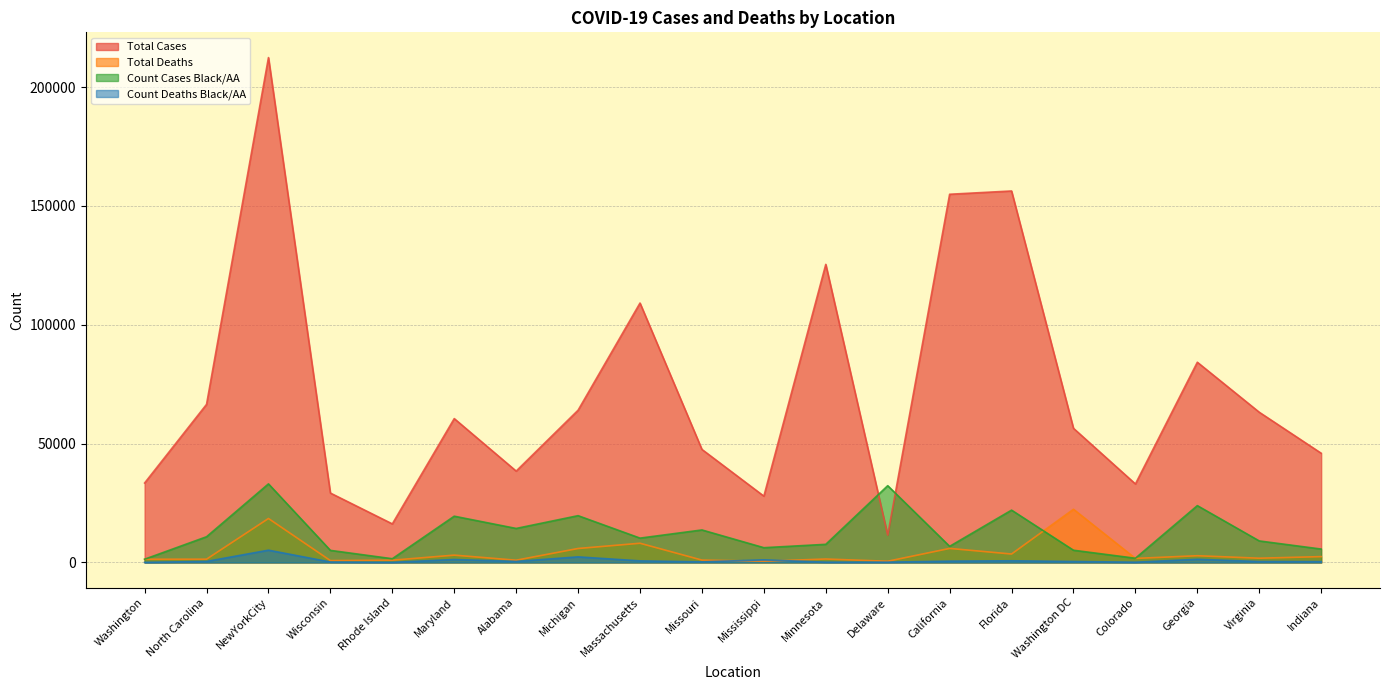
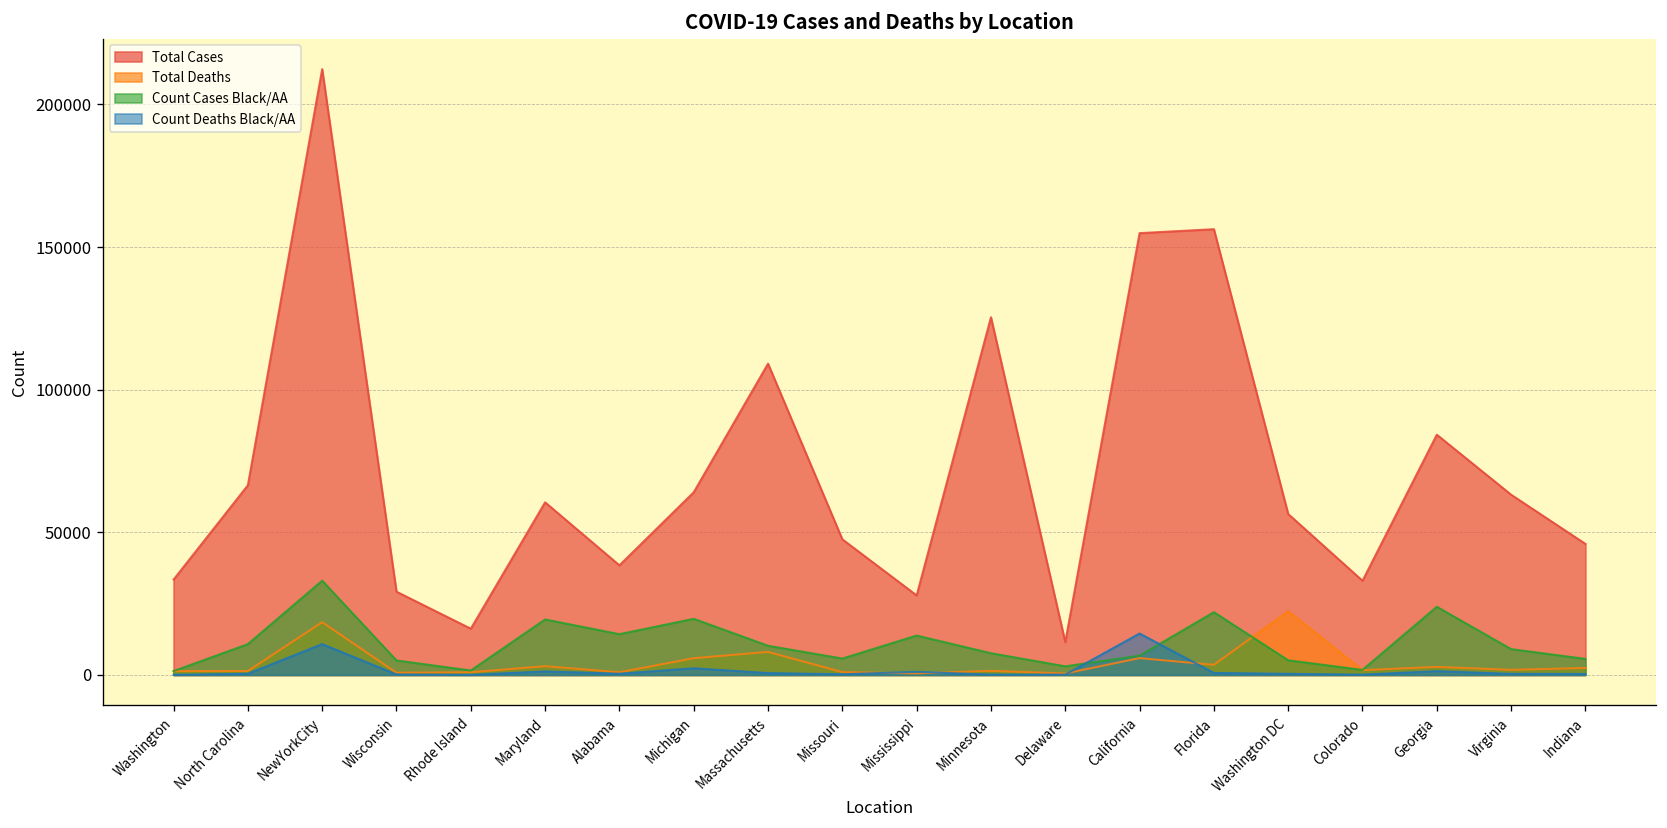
Count Deaths Black/AA, NewYorkCity: 5000 -> 11000
Count Cases Black/AA, Missouri: 14000 -> 6000
Count Cases Black/AA, Mississippi: 6000 -> 14000
Count Cases Black/AA, Delaware: 32000 -> 3000
Count Deaths Black/AA, California: 1000 -> 15000
